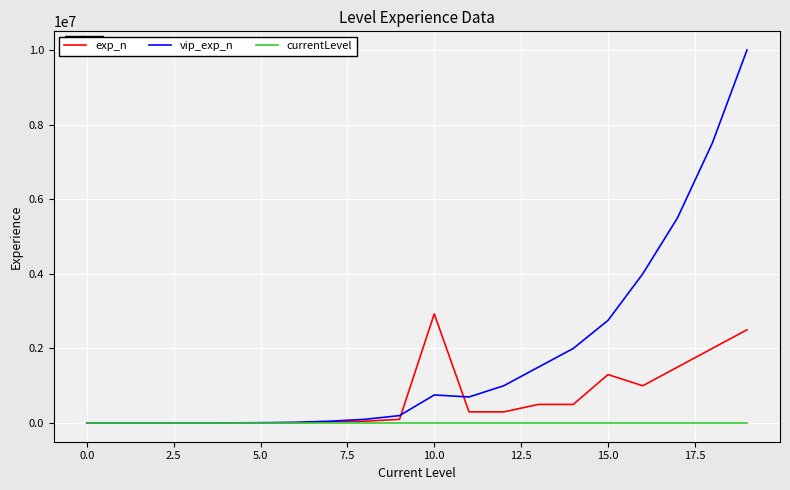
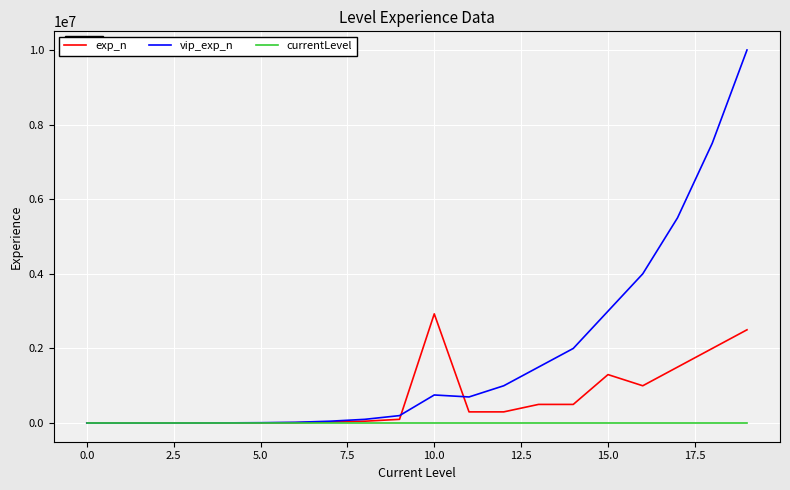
vip_exp_n, 15.0: 2800000 -> 3000000
